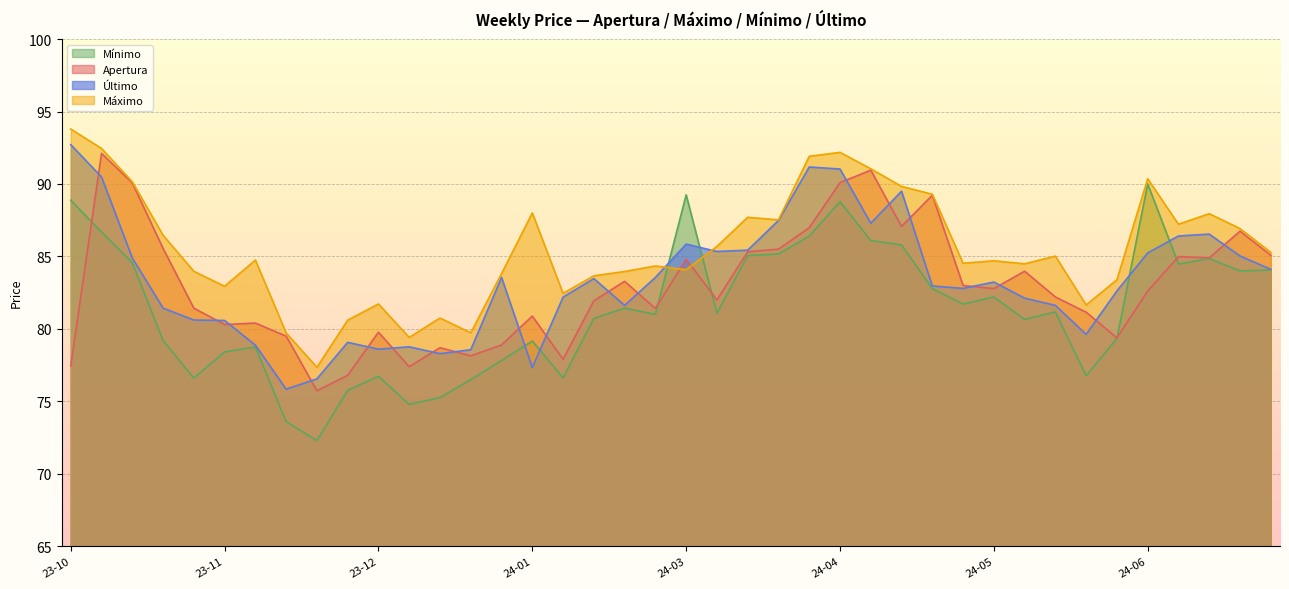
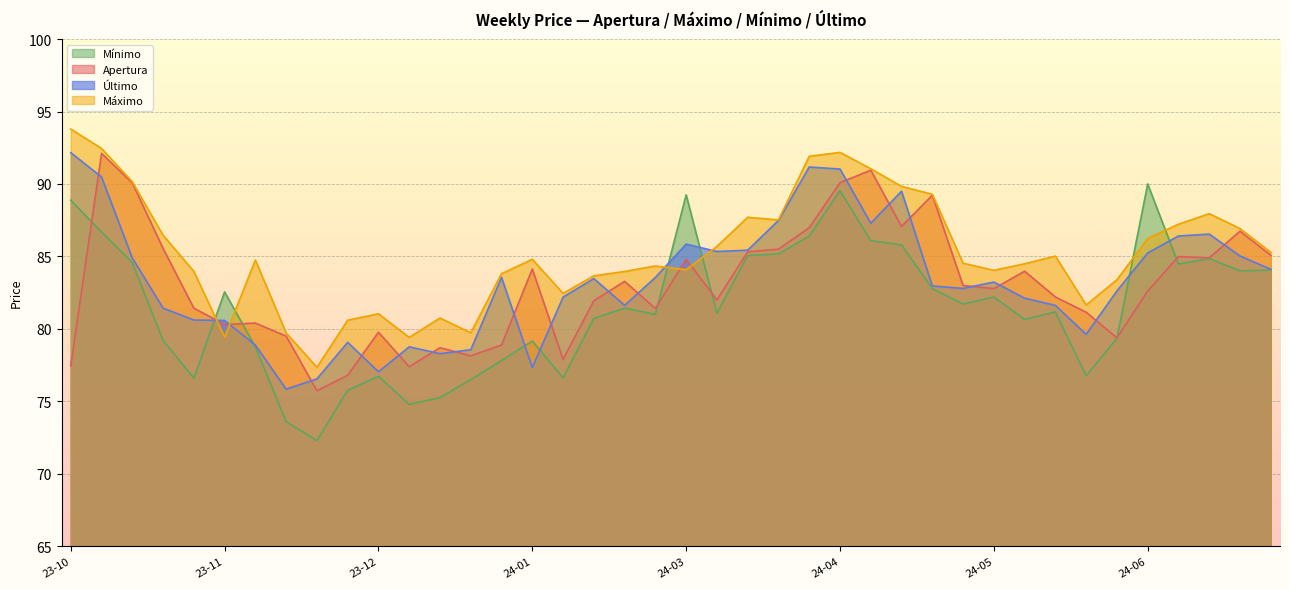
Último, 23-10: 92.7 -> 92.2
Mínimo, 23-11: 78.4 -> 82.6
Máximo, 23-11: 82.9 -> 79.4
Último, 23-12: 78.6 -> 77.0
Máximo, 23-12: 81.7 -> 81.0
Apertura, 24-01: 80.9 -> 84.1
Máximo, 24-01: 88.0 -> 84.8
Mínimo, 24-04: 88.8 -> 89.5
Máximo, 24-05: 84.7 -> 84.0
Máximo, 24-06: 90.4 -> 86.2
